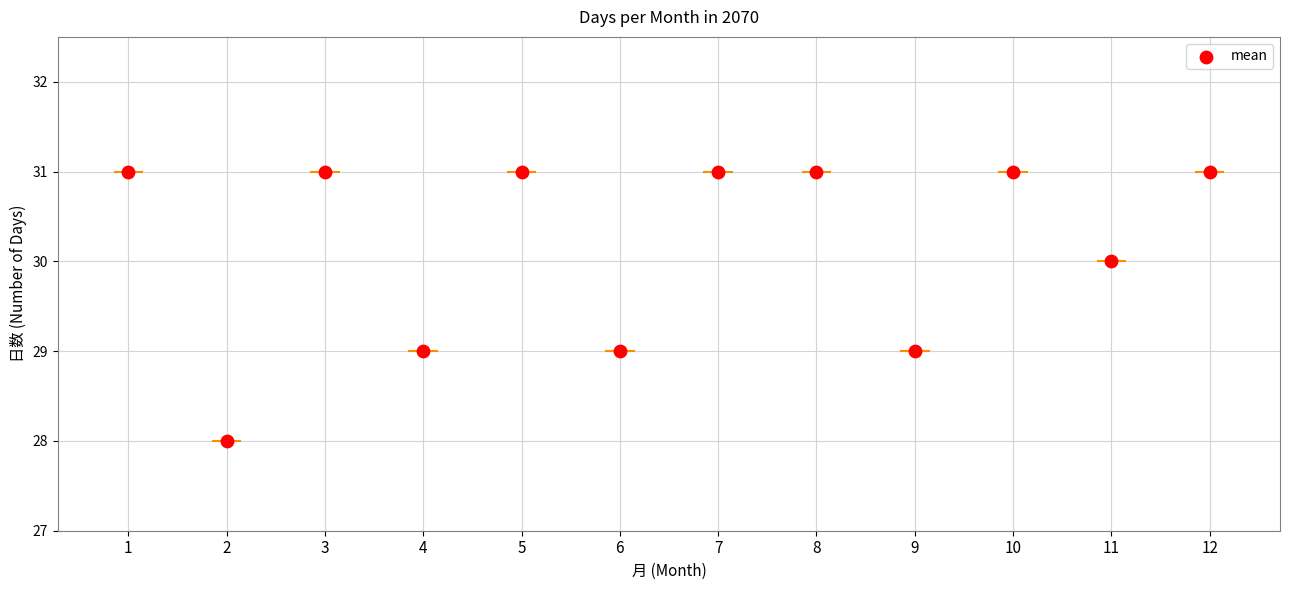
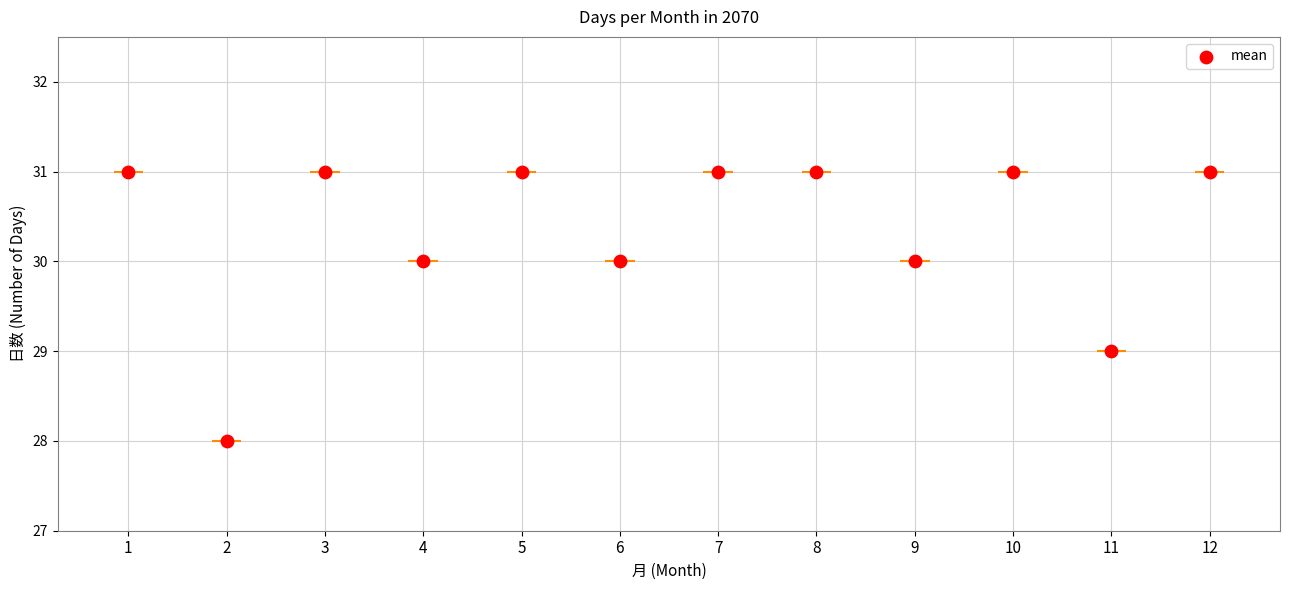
4: 29 -> 30
6: 29 -> 30
9: 29 -> 30
11: 30 -> 29
